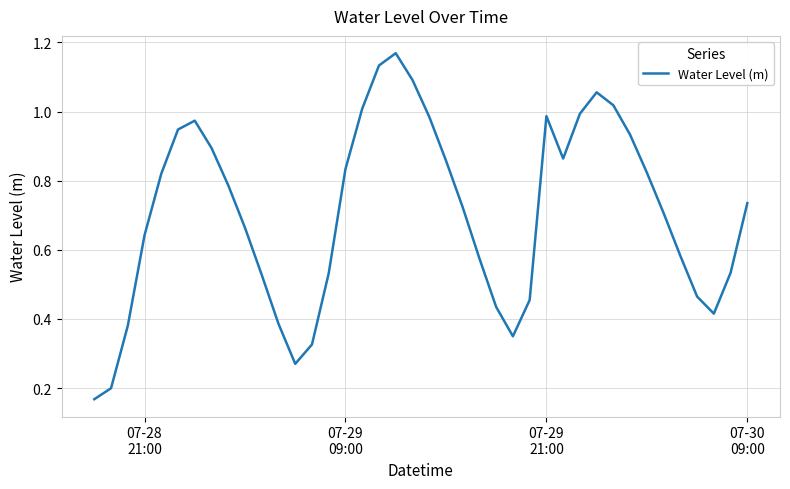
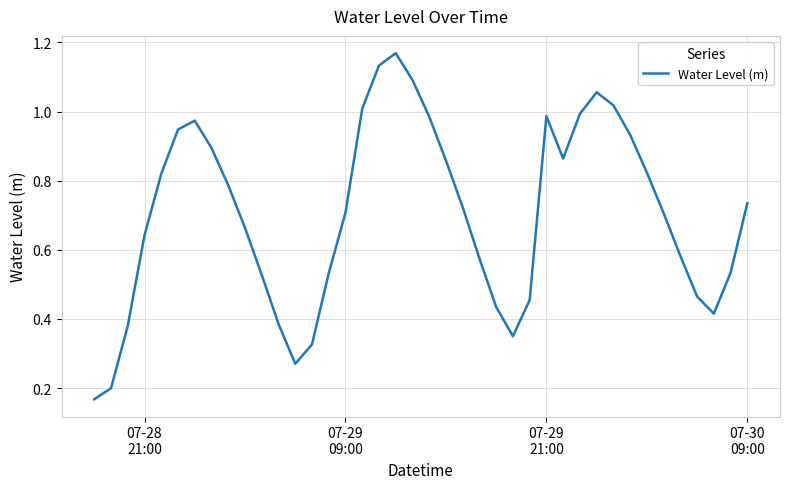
07-29 09:00: 0.83 -> 0.71
